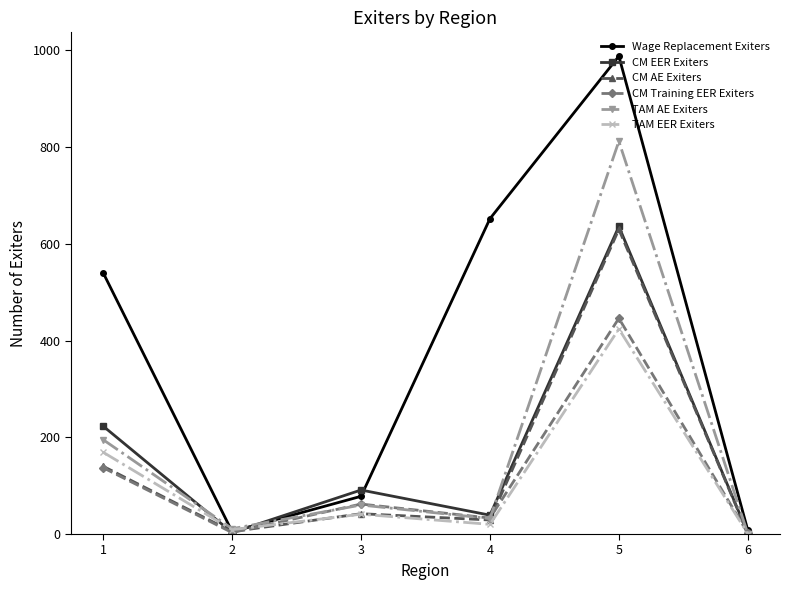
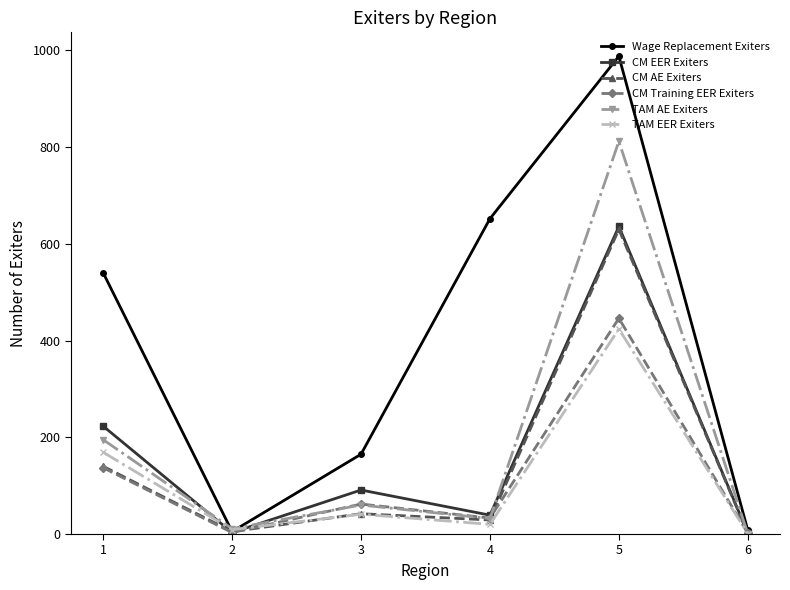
Wage Replacement Exiters, 3: 80 -> 170
